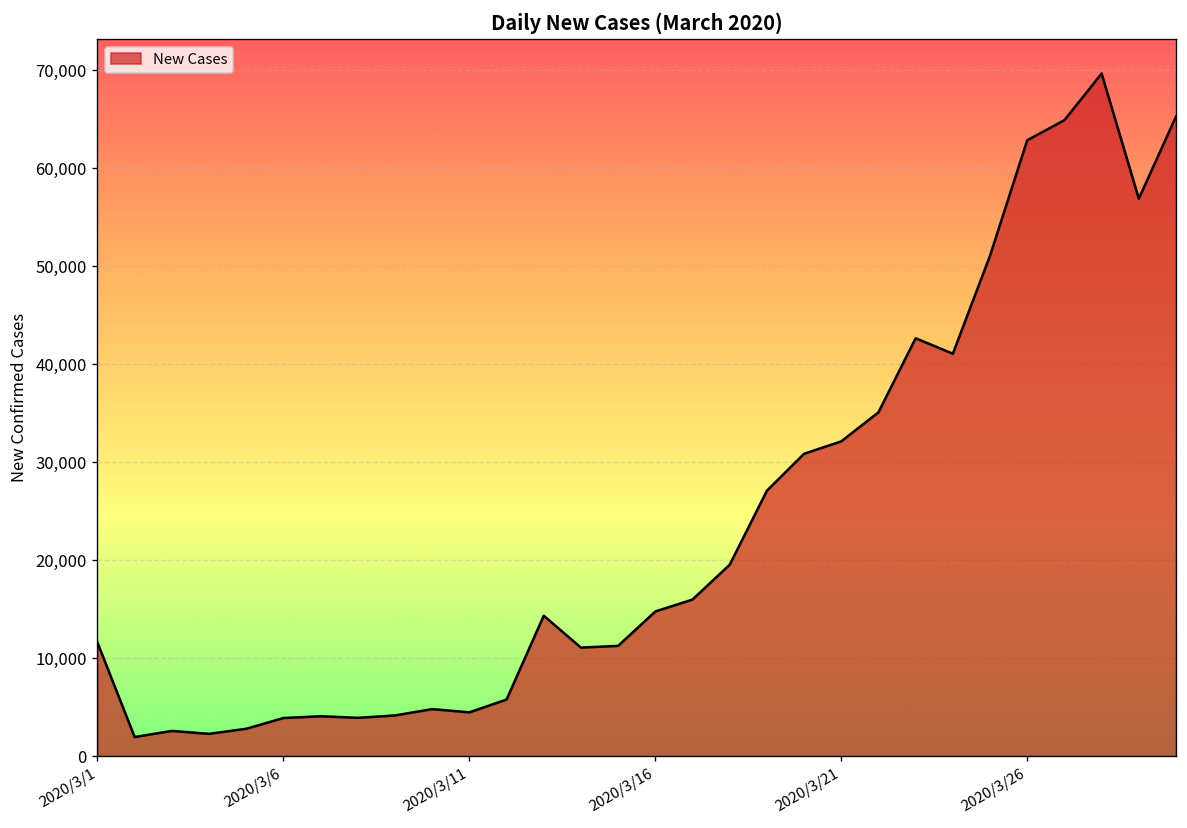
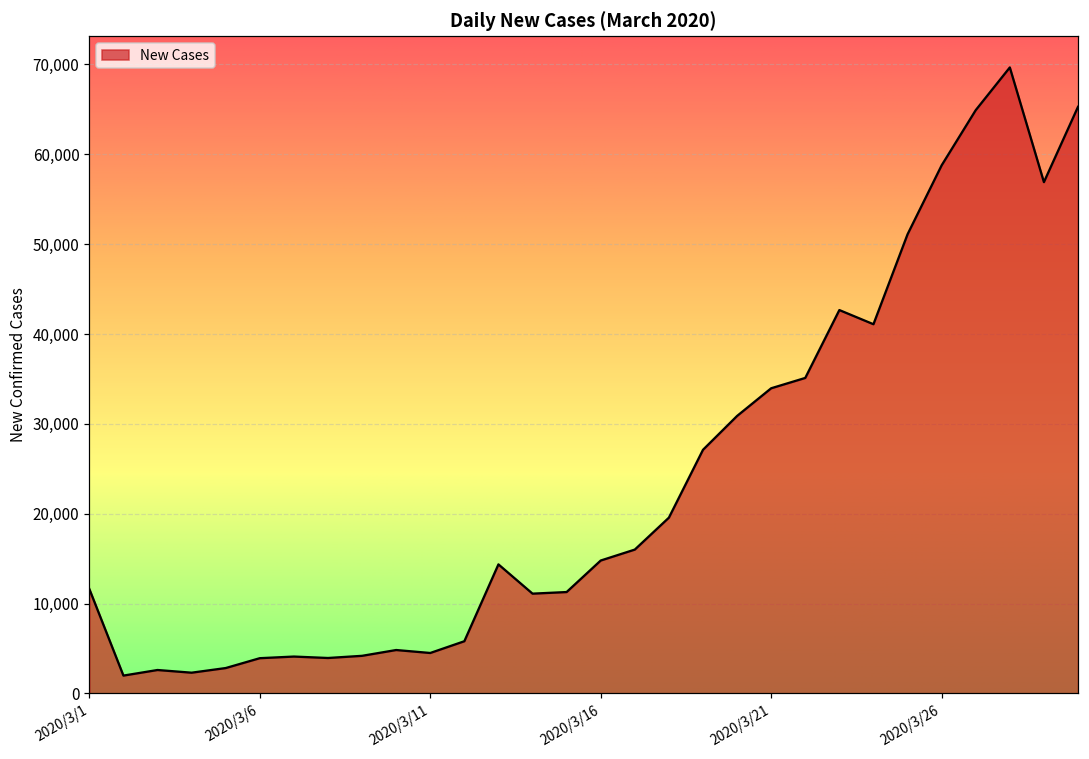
2020/3/21: 32,000 -> 34,000
2020/3/26: 63,000 -> 59,000
